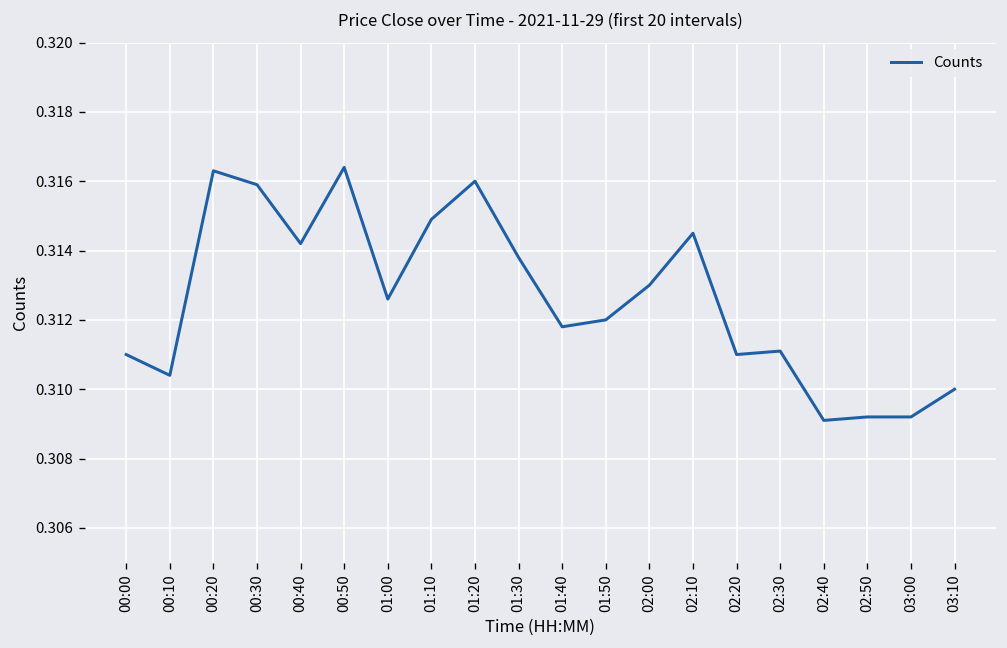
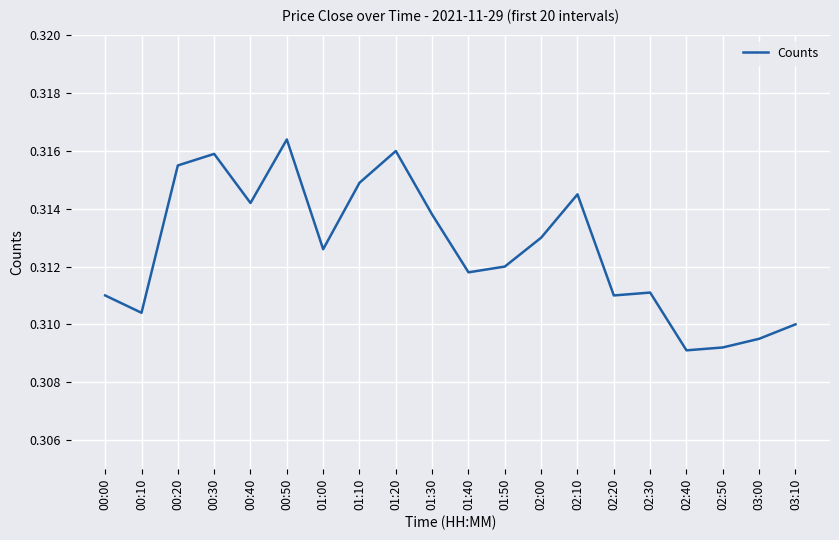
00:20: 0.3163 -> 0.3155
03:00: 0.3092 -> 0.3095
